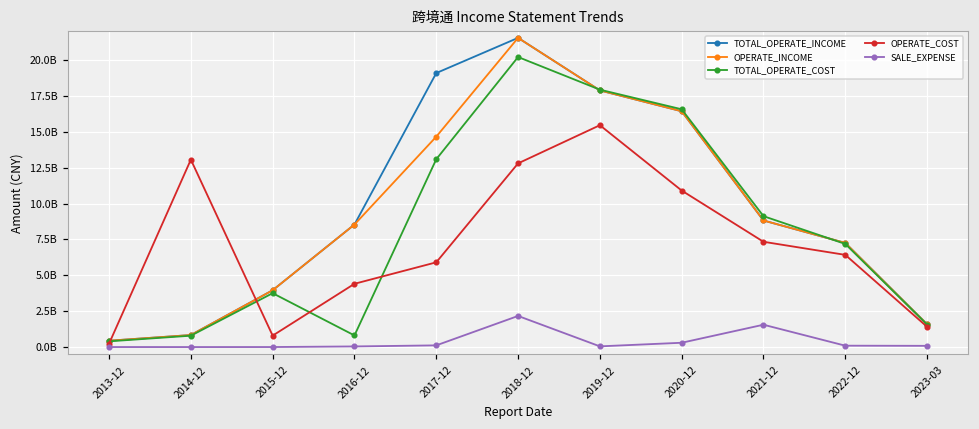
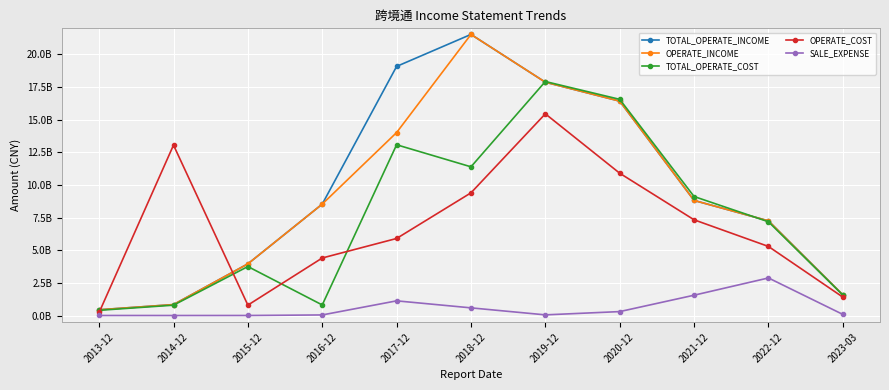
OPERATE_INCOME, 2017-12: 14700000000 -> 14000000000
SALE_EXPENSE, 2017-12: 100000000 -> 1100000000
TOTAL_OPERATE_COST, 2018-12: 20200000000 -> 11400000000
OPERATE_COST, 2018-12: 12800000000 -> 9400000000
SALE_EXPENSE, 2018-12: 2200000000 -> 600000000
OPERATE_COST, 2022-12: 6400000000 -> 5300000000
SALE_EXPENSE, 2022-12: 100000000 -> 2900000000
